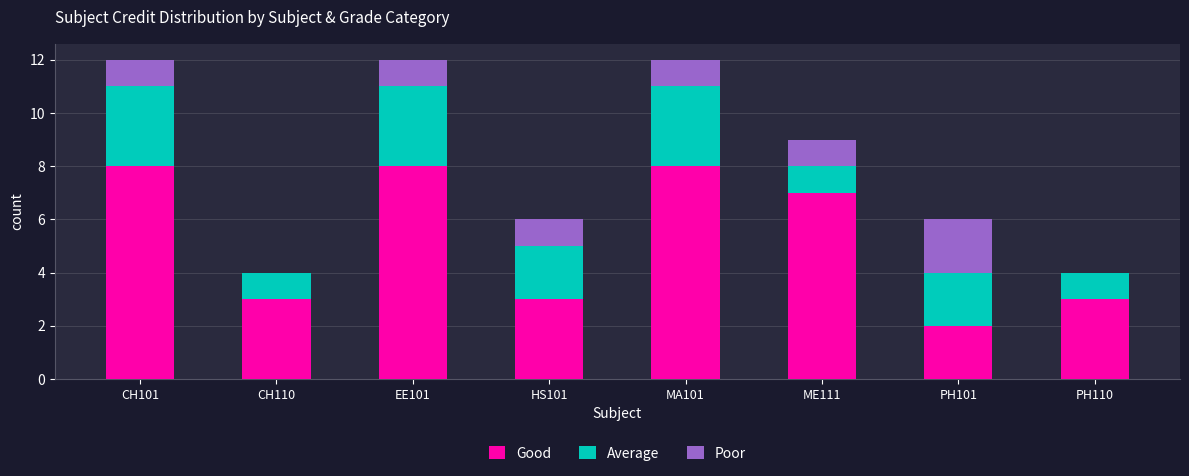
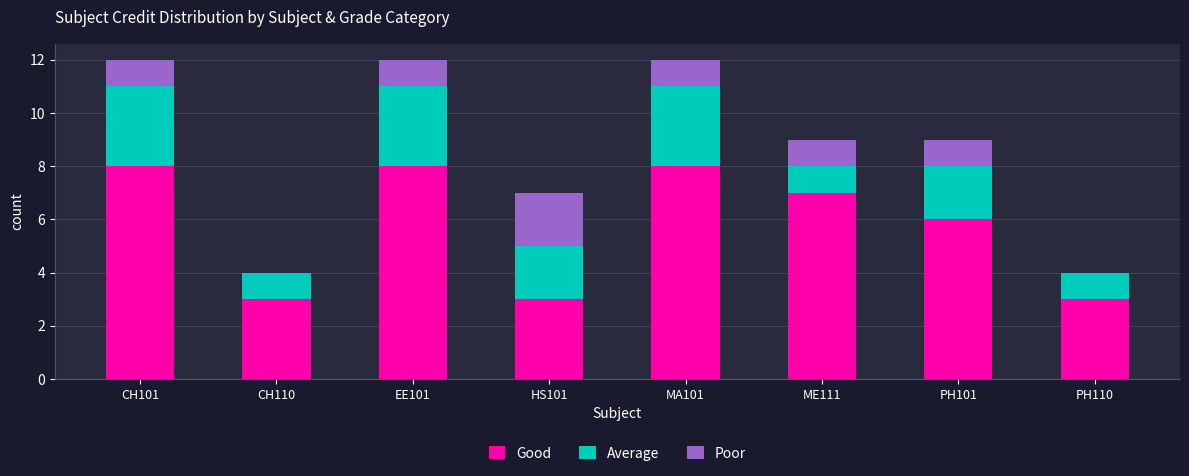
Poor, HS101: 1 -> 2
Good, PH101: 2 -> 6
Poor, PH101: 2 -> 1
